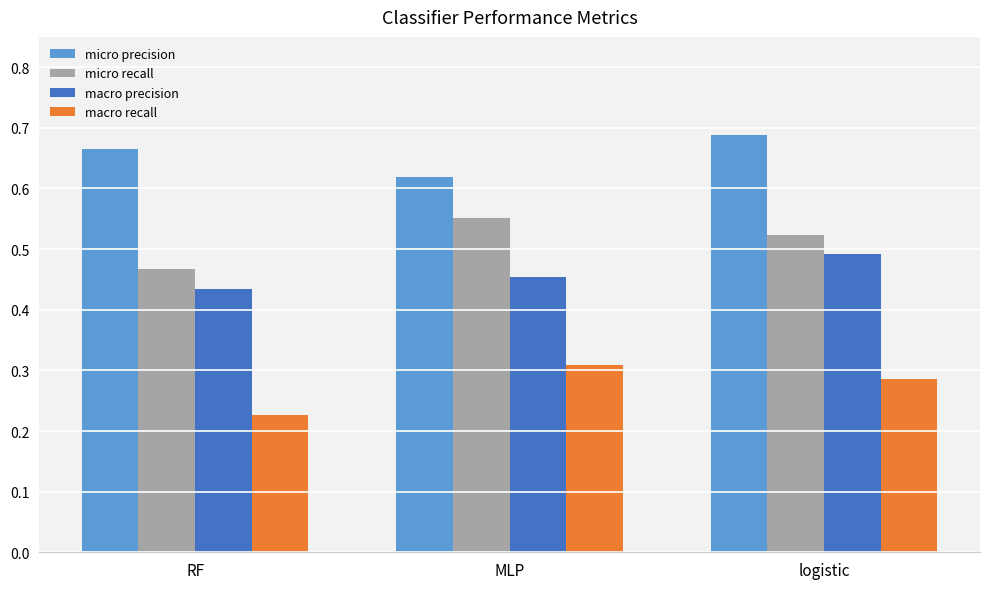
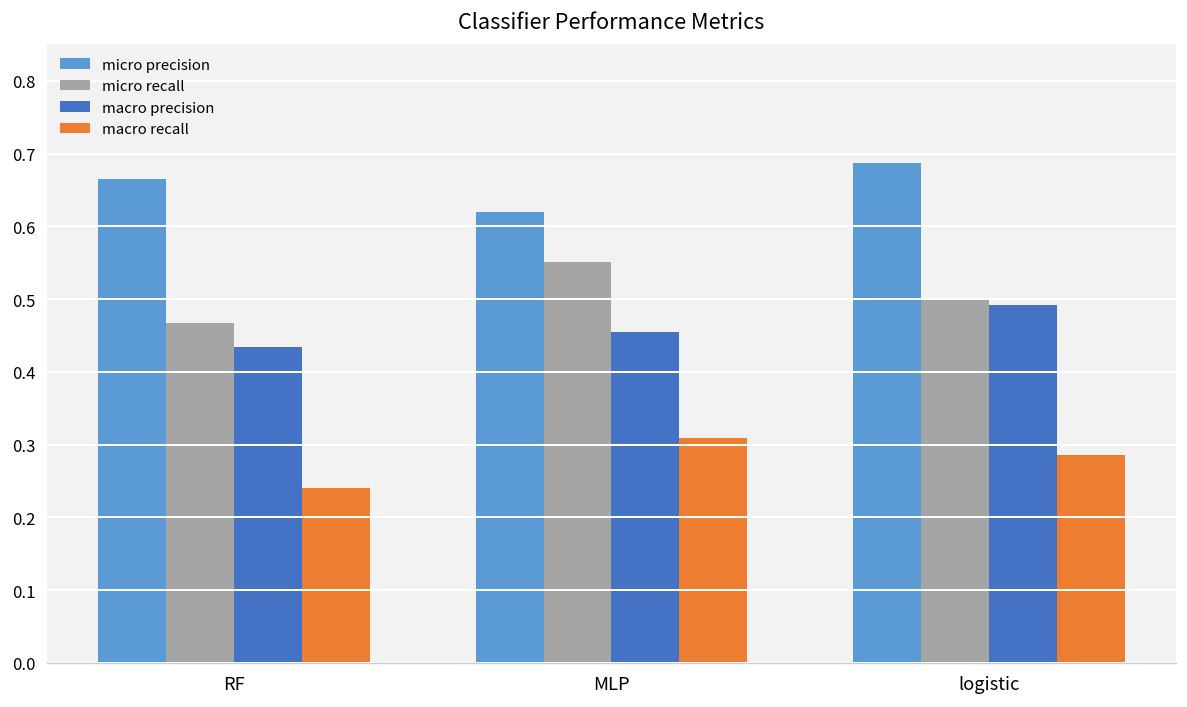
macro recall, RF: 0.23 -> 0.24
micro recall, logistic: 0.52 -> 0.50
